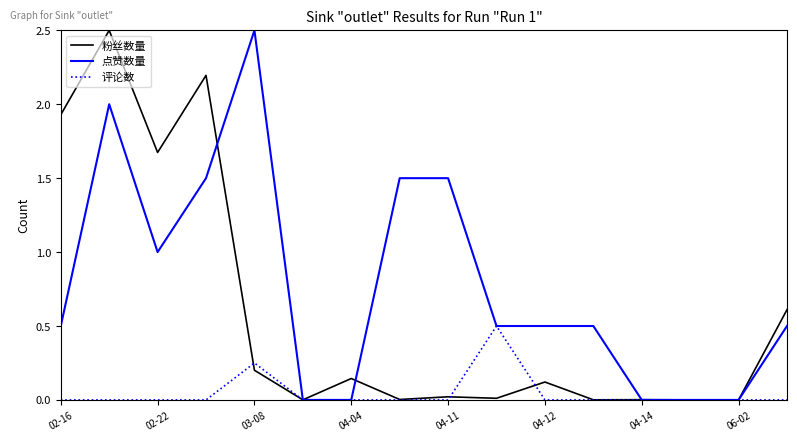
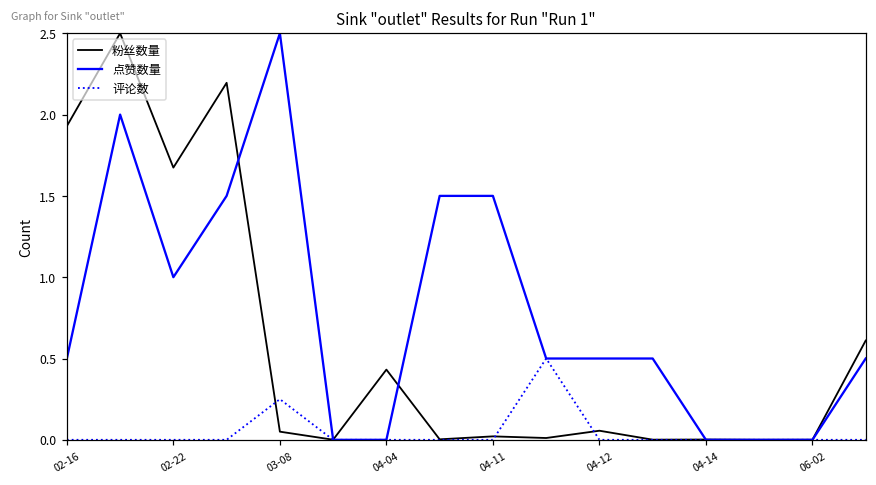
粉丝数量, 03-08: 0.20 -> 0.05
粉丝数量, 04-04: 0.14 -> 0.43
粉丝数量, 04-12: 0.12 -> 0.06
